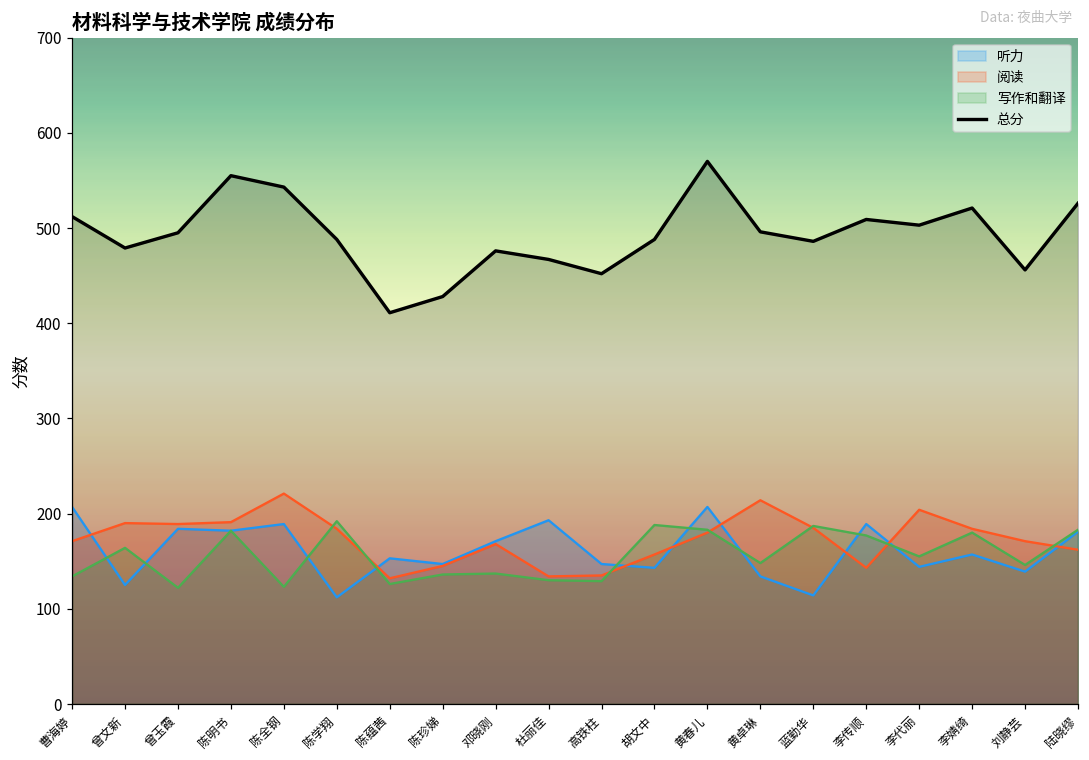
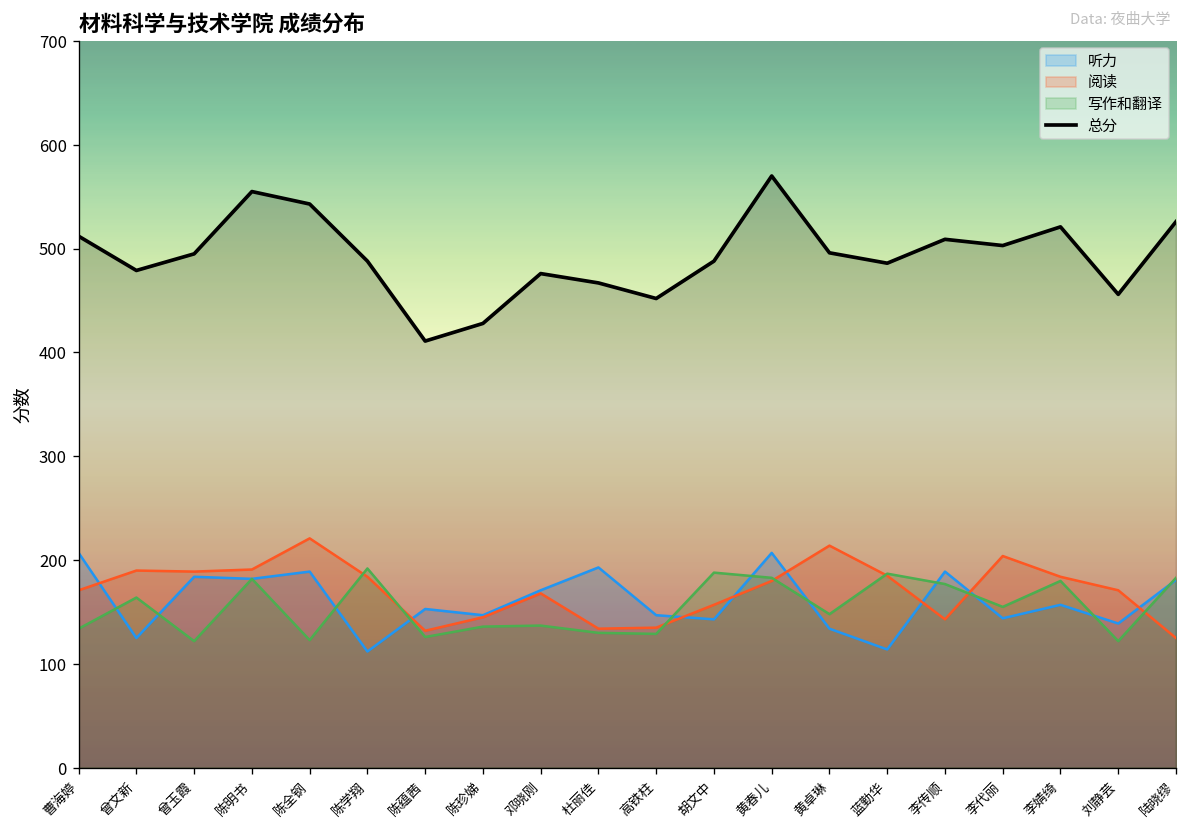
写作和翻译, 刘静芸: 150 -> 120
阅读, 陆晓缪: 160 -> 130
